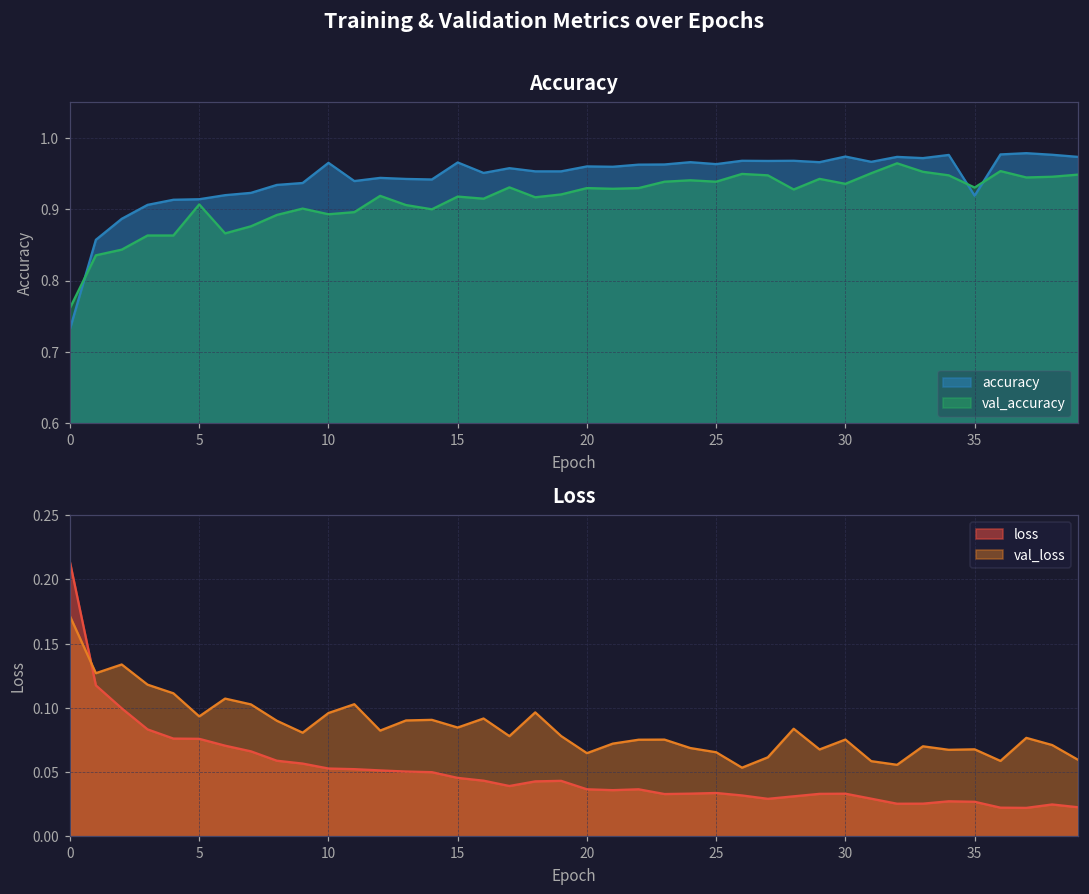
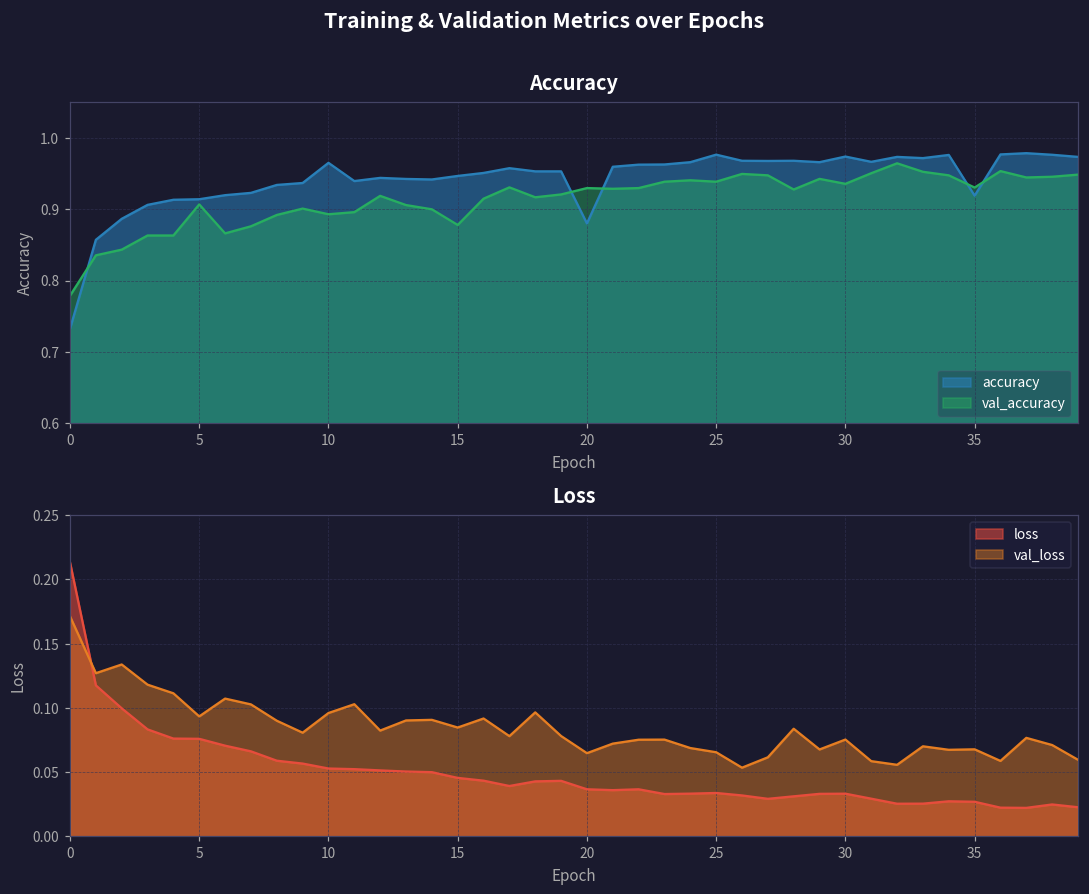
Accuracy, val_accuracy, 0: 0.76 -> 0.78
Accuracy, accuracy, 15: 0.97 -> 0.95
Accuracy, val_accuracy, 15: 0.92 -> 0.88
Accuracy, accuracy, 20: 0.96 -> 0.88
Accuracy, accuracy, 25: 0.96 -> 0.98
